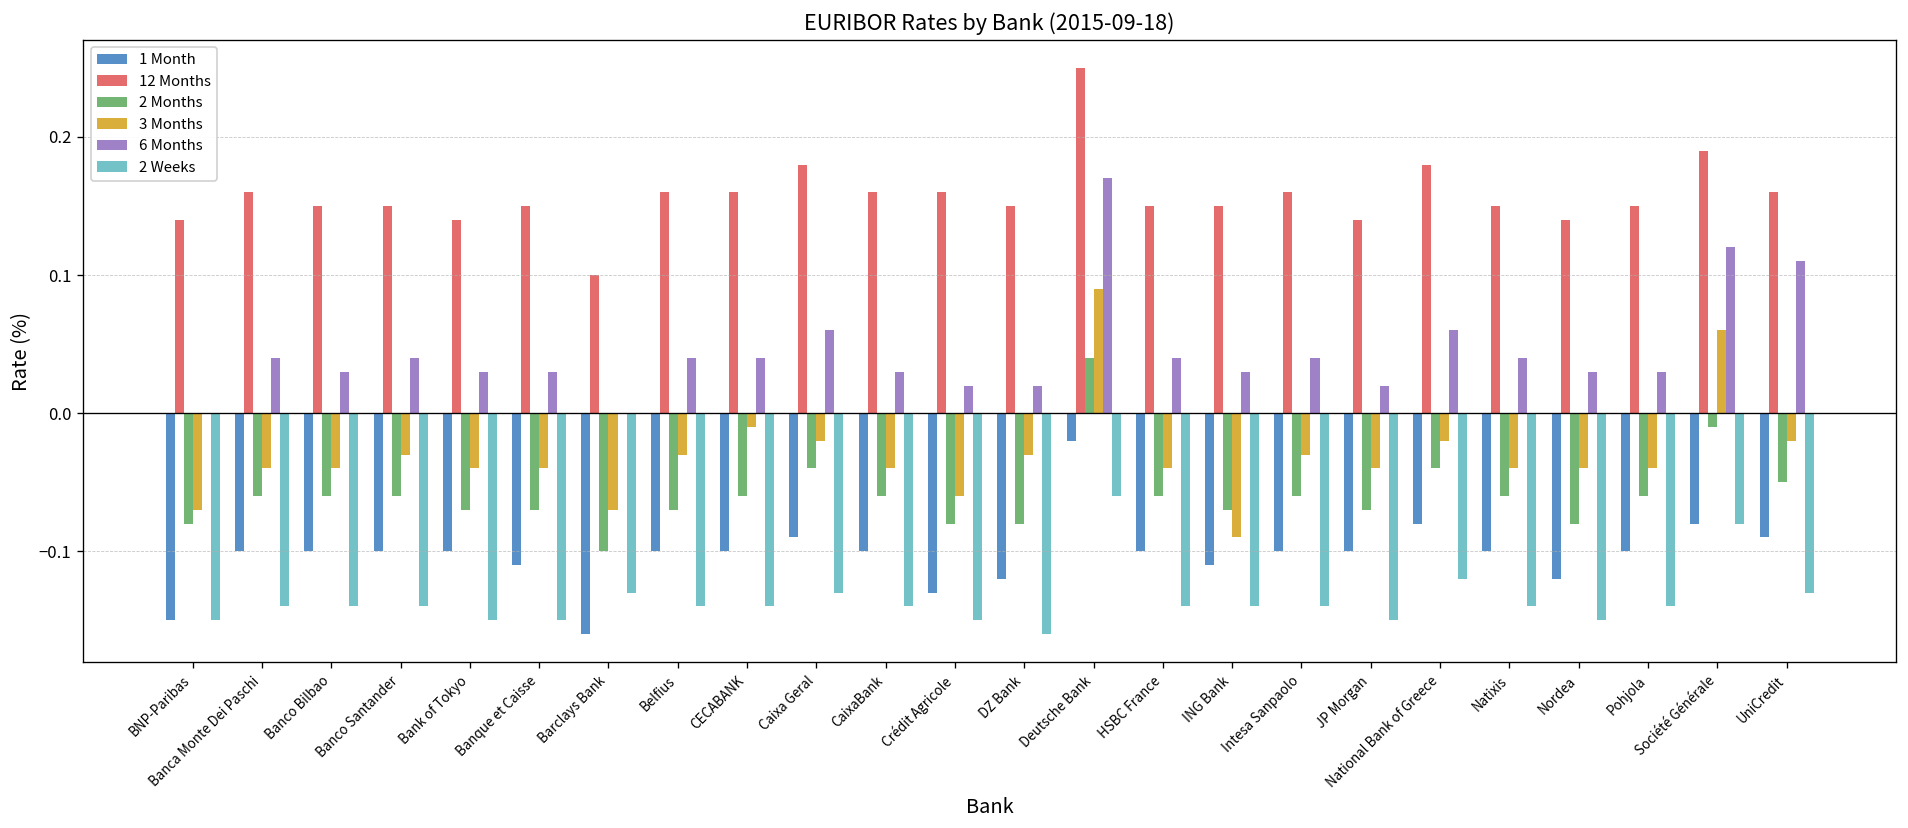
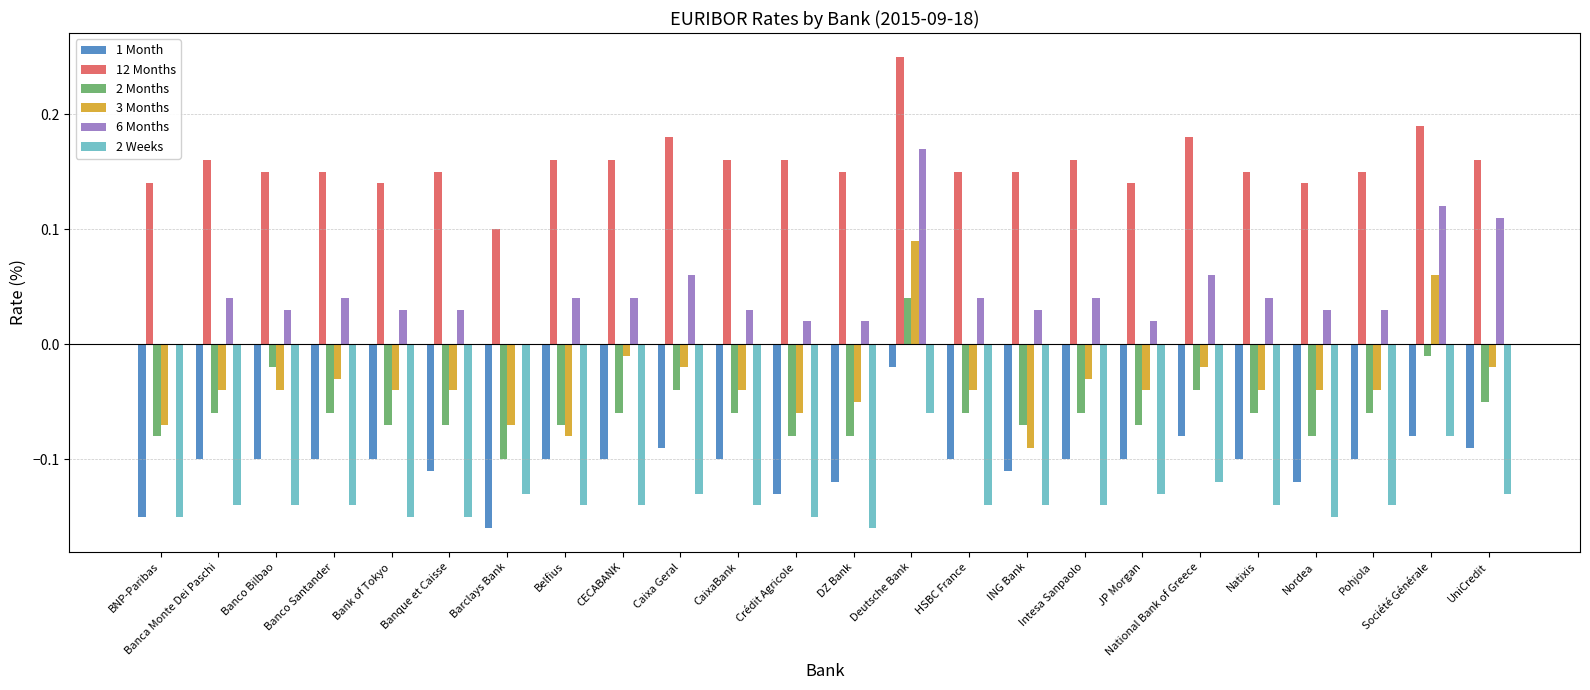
2 Months, Banco Bilbao: -0.06 -> -0.02
3 Months, Belfius: -0.03 -> -0.08
3 Months, DZ Bank: -0.03 -> -0.05
2 Weeks, JP Morgan: -0.15 -> -0.13
